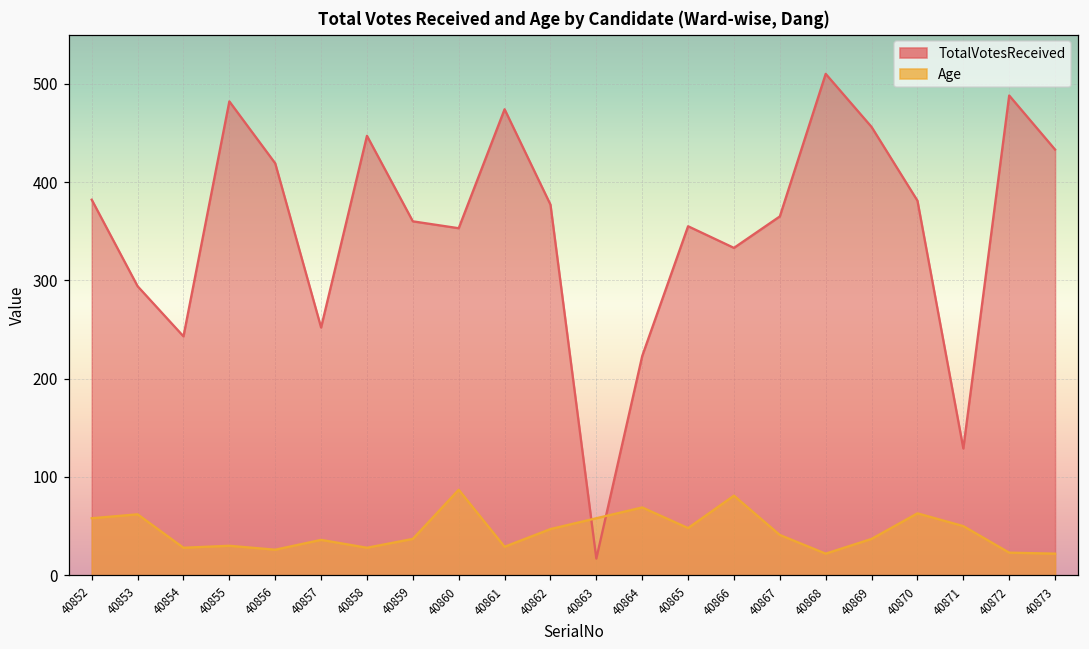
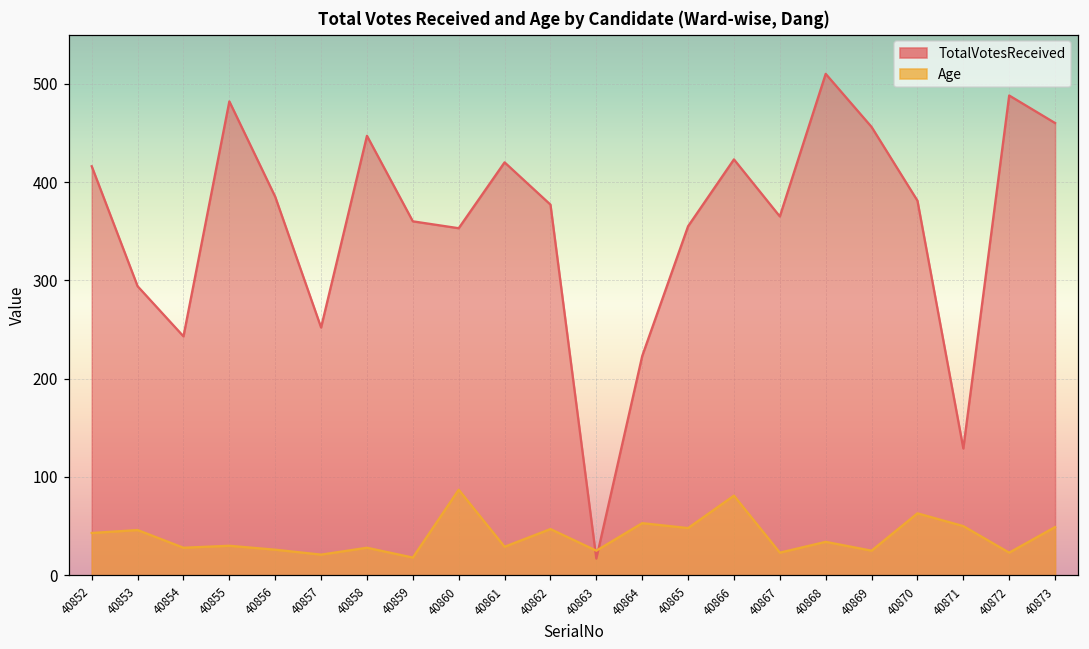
TotalVotesReceived, 40852: 380 -> 420
Age, 40852: 60 -> 40
Age, 40853: 60 -> 50
TotalVotesReceived, 40856: 420 -> 390
Age, 40857: 40 -> 20
Age, 40859: 40 -> 20
TotalVotesReceived, 40861: 470 -> 420
Age, 40863: 60 -> 30
Age, 40864: 70 -> 50
TotalVotesReceived, 40866: 330 -> 420
Age, 40867: 40 -> 20
Age, 40868: 20 -> 30
Age, 40869: 40 -> 30
TotalVotesReceived, 40873: 430 -> 460
Age, 40873: 20 -> 50
